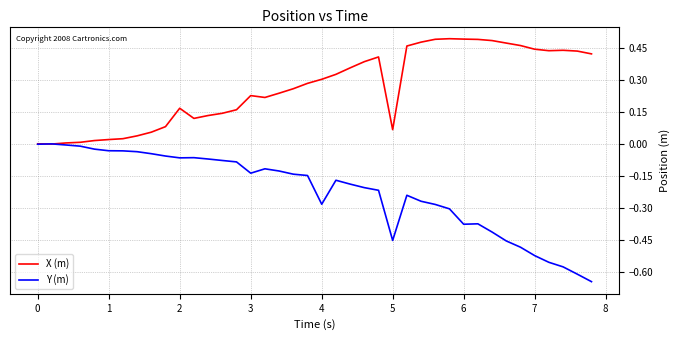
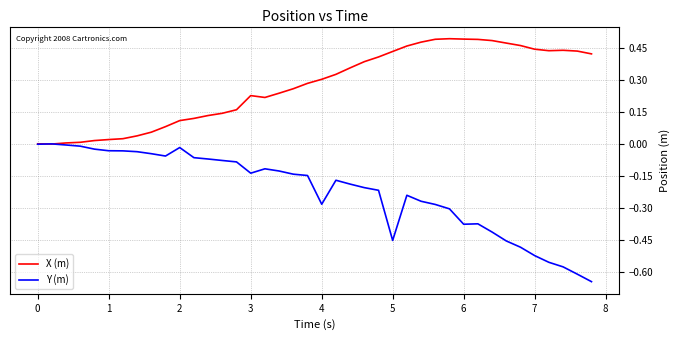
X (m), 2: 0.17 -> 0.11
Y (m), 2: -0.06 -> -0.02
X (m), 5: 0.07 -> 0.43
